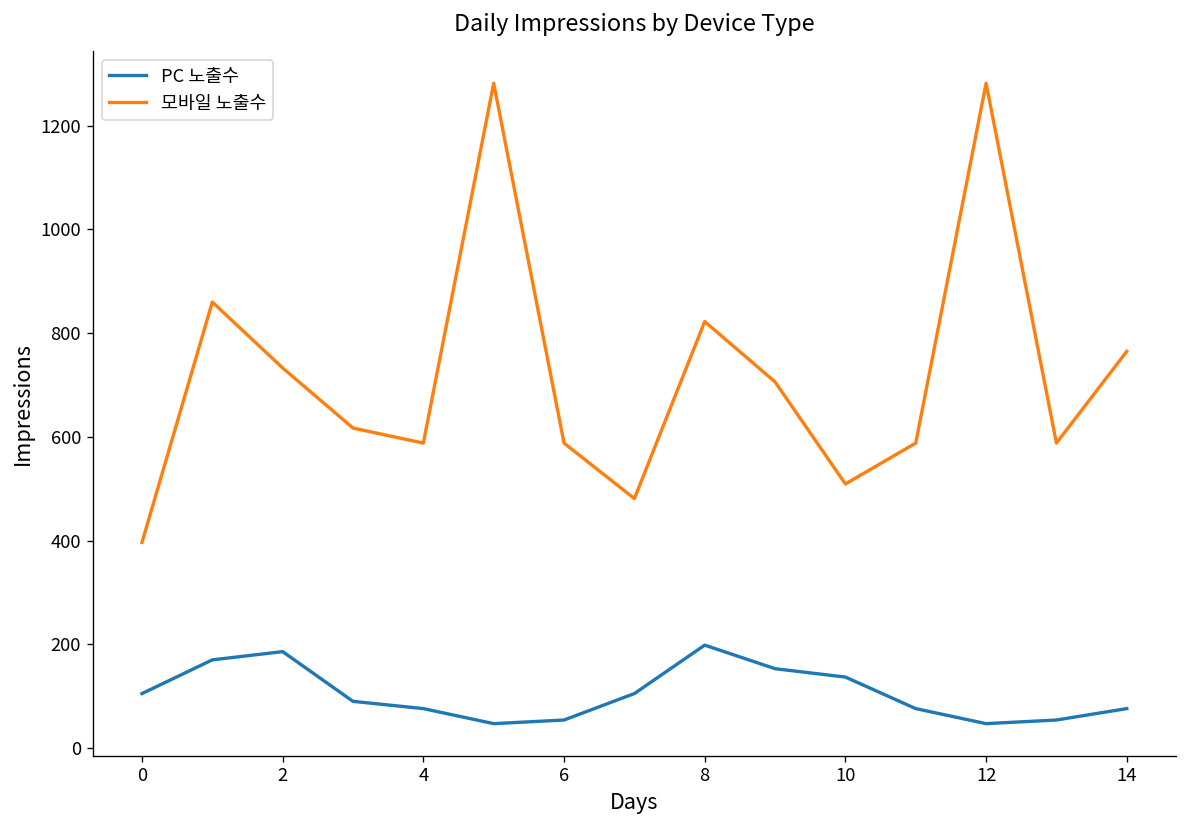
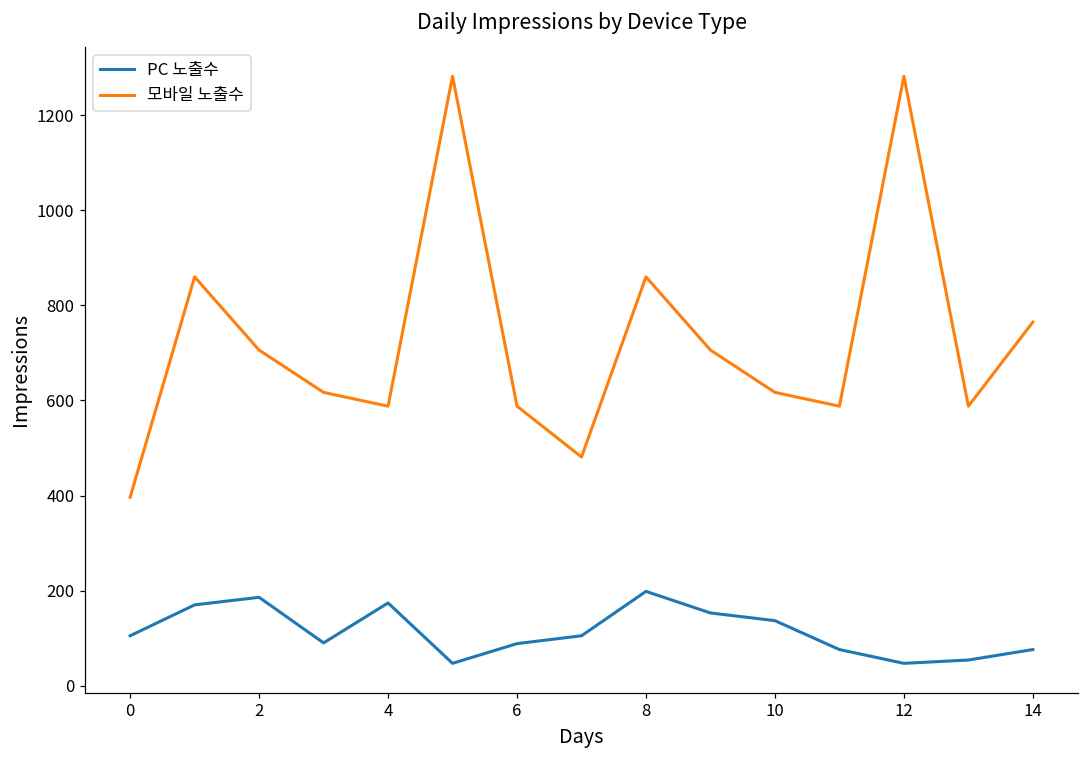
모바일 노출수, 2: 730 -> 710
PC 노출수, 4: 80 -> 170
PC 노출수, 6: 50 -> 90
모바일 노출수, 8: 820 -> 860
모바일 노출수, 10: 510 -> 620
